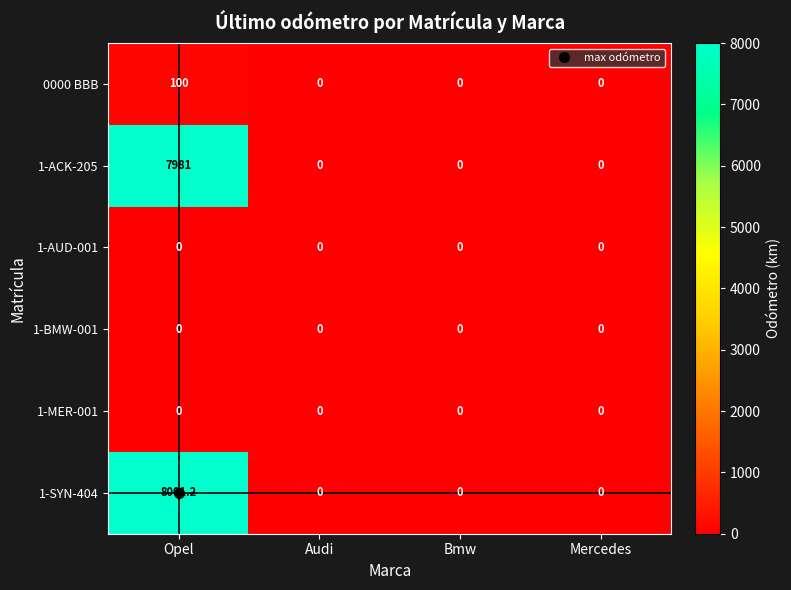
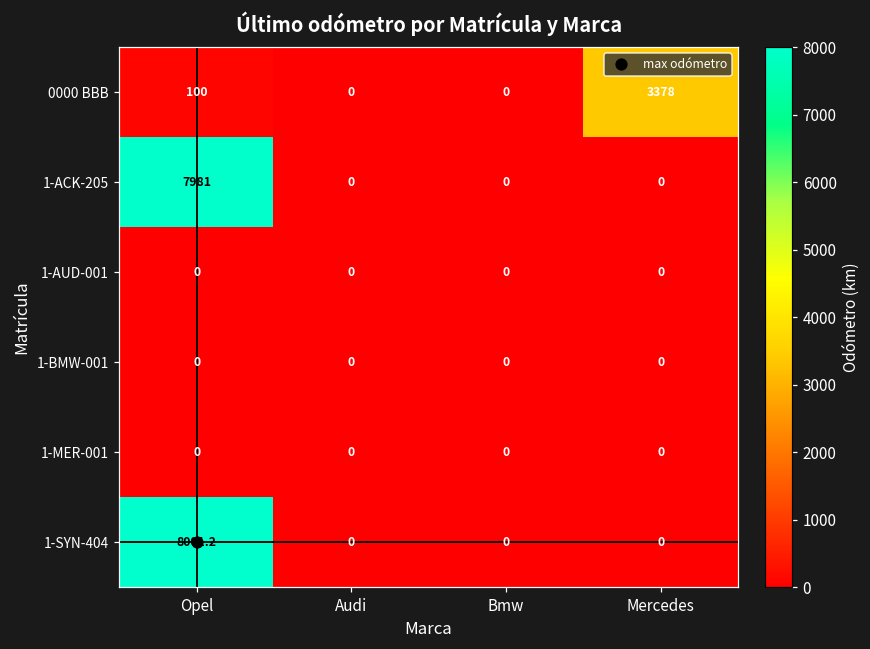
0000 BBB, Mercedes: 0 -> 3378
